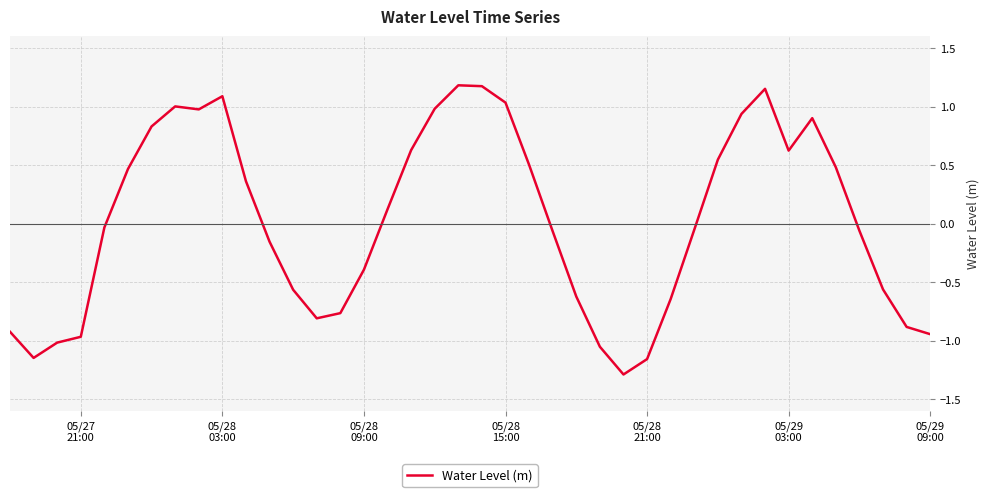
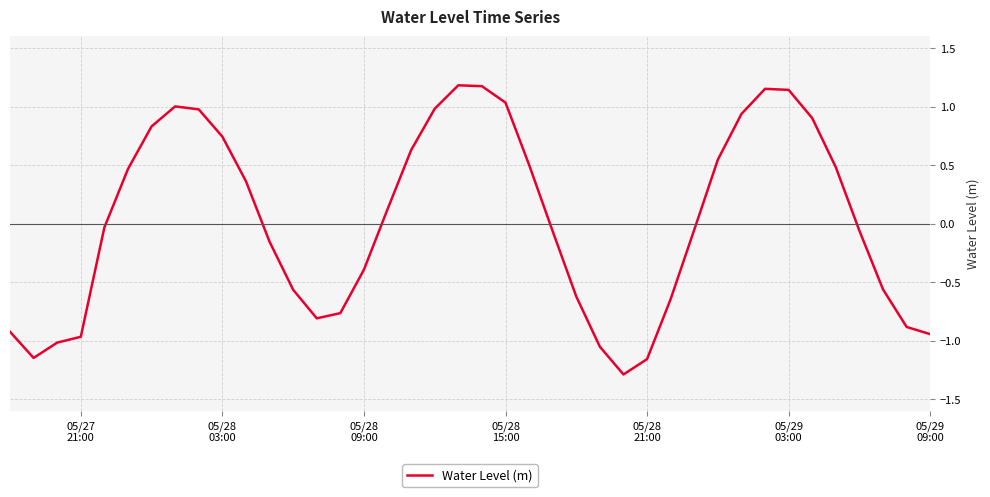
05/28 03:00: 1.09 -> 0.74
05/29 03:00: 0.62 -> 1.14
